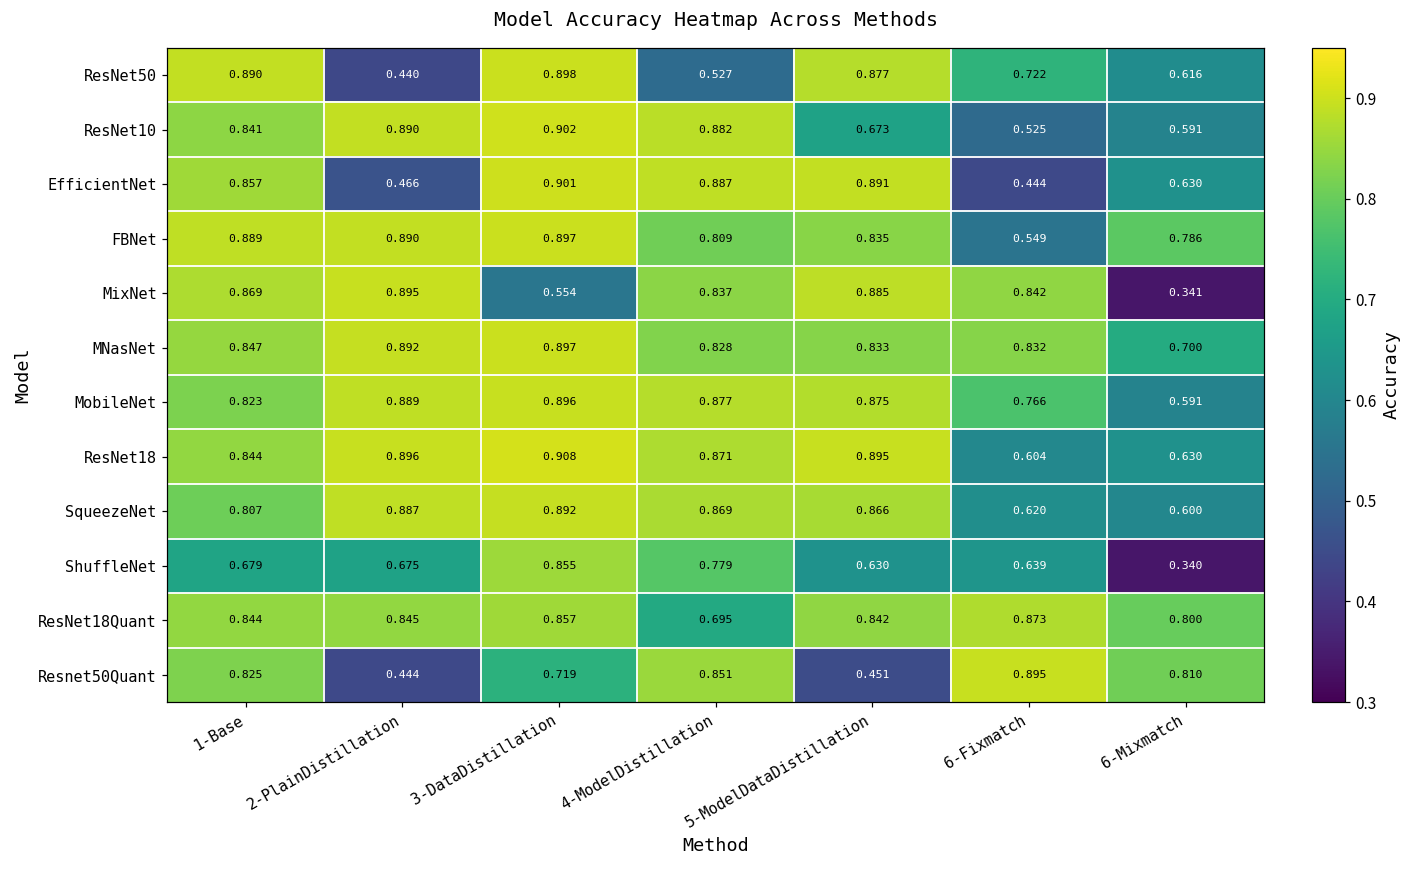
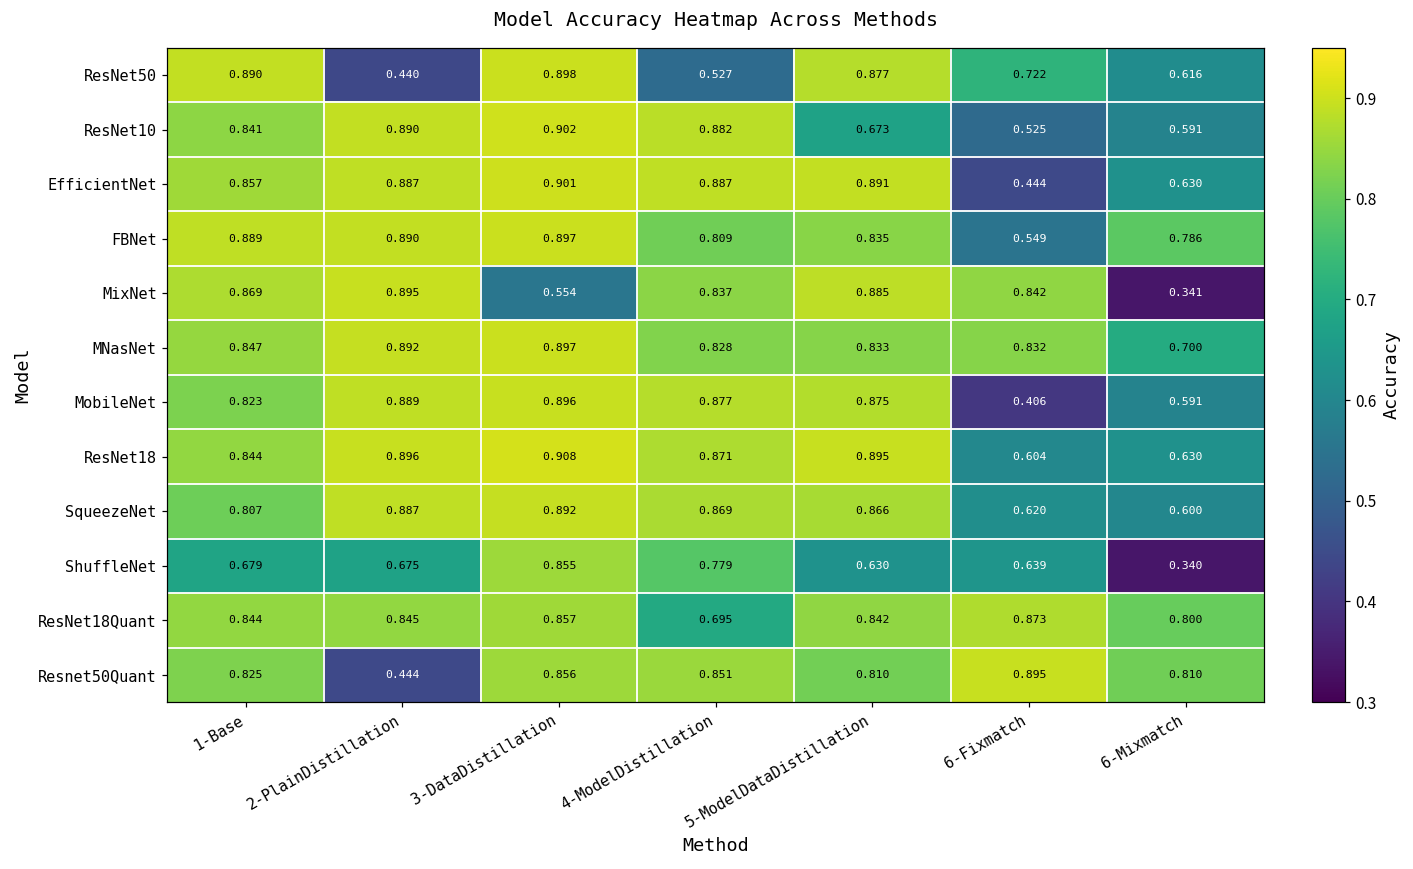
EfficientNet, 2-PlainDistillation: 0.466 -> 0.887
MobileNet, 6-Fixmatch: 0.766 -> 0.406
Resnet50Quant, 3-DataDistillation: 0.719 -> 0.856
Resnet50Quant, 5-ModelDataDistillation: 0.451 -> 0.810
